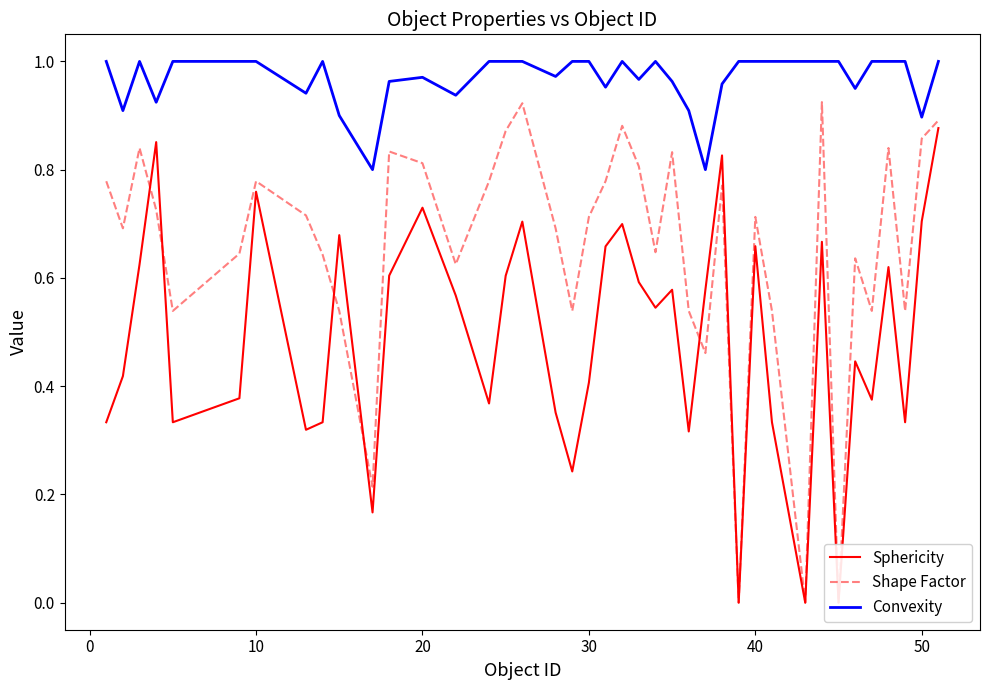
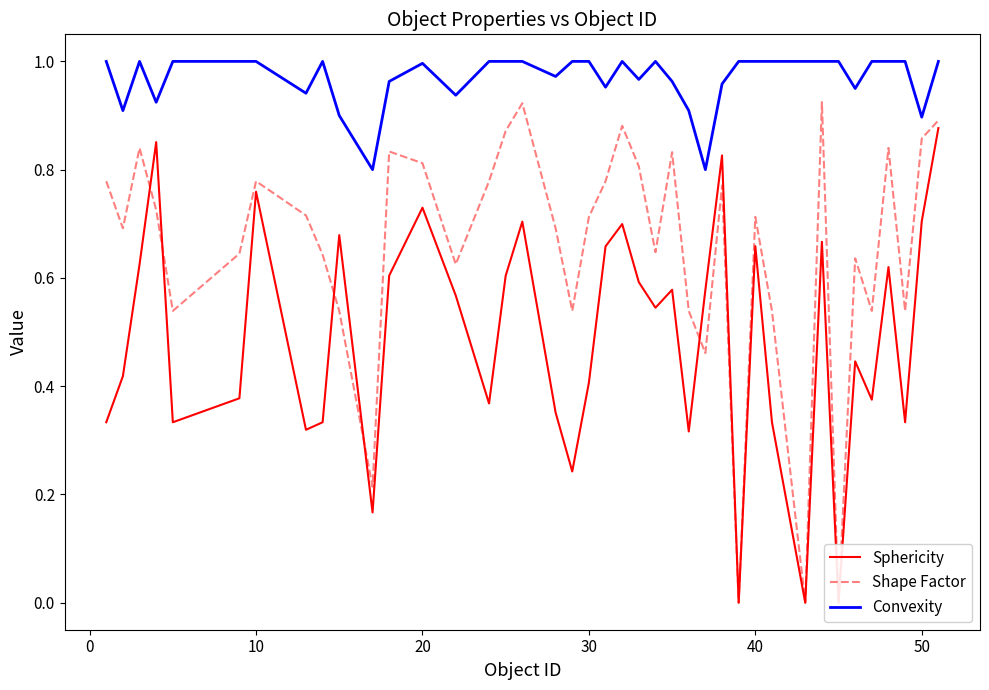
Convexity, 20: 0.97 -> 1.00
